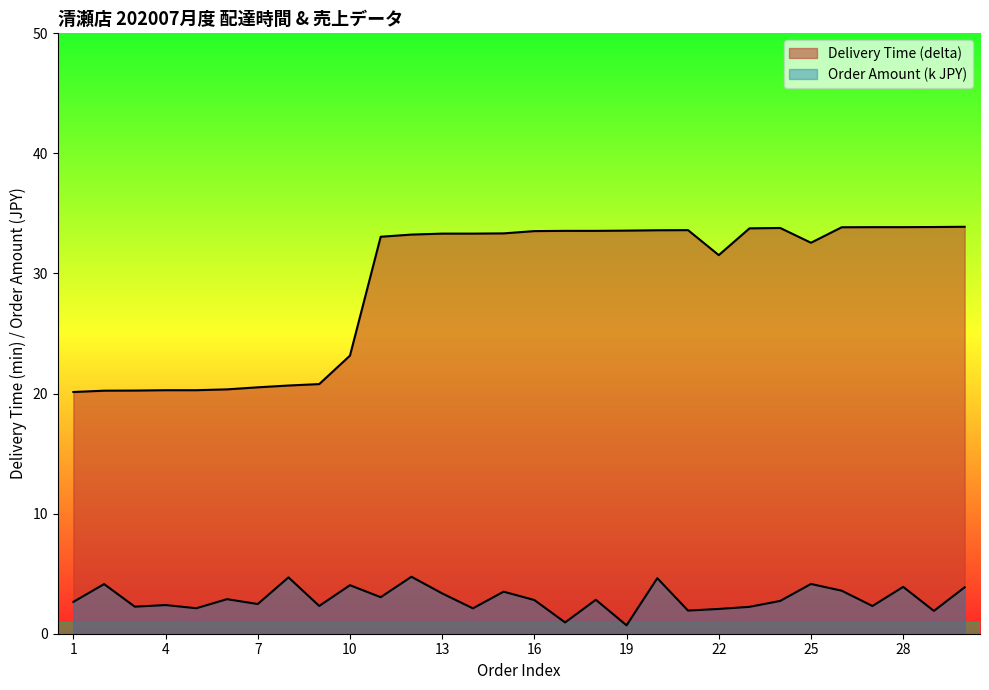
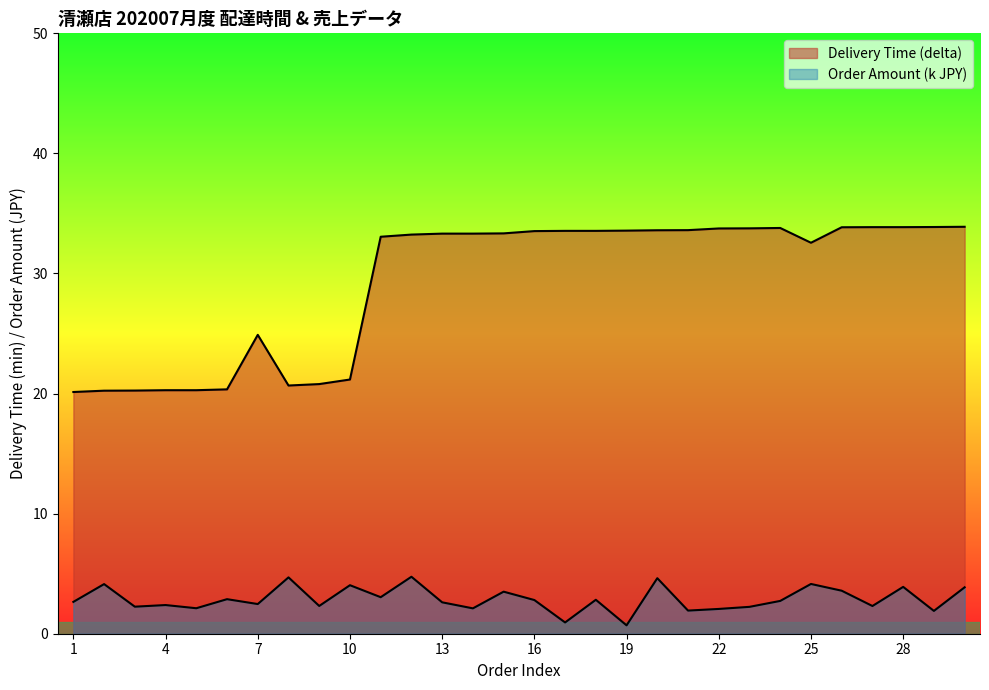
Delivery Time (delta), 7: 20.5 -> 24.9
Delivery Time (delta), 10: 23.2 -> 21.2
Order Amount (k JPY), 13: 3.4 -> 2.6
Delivery Time (delta), 22: 31.5 -> 33.8
